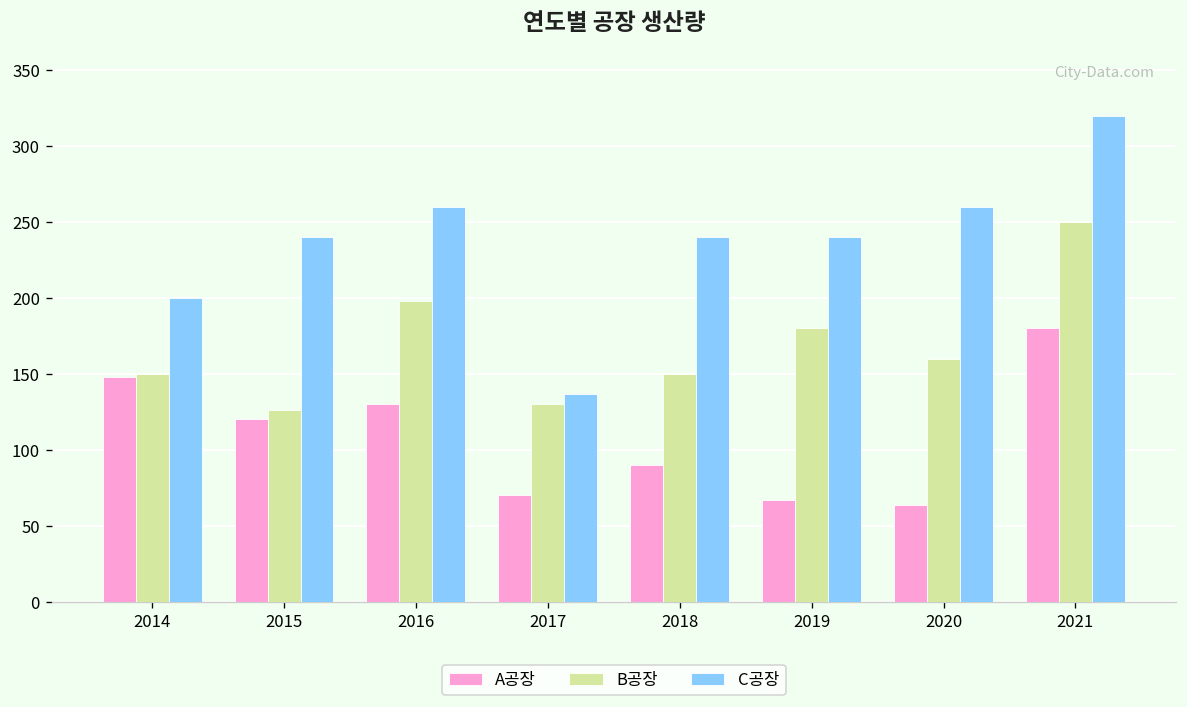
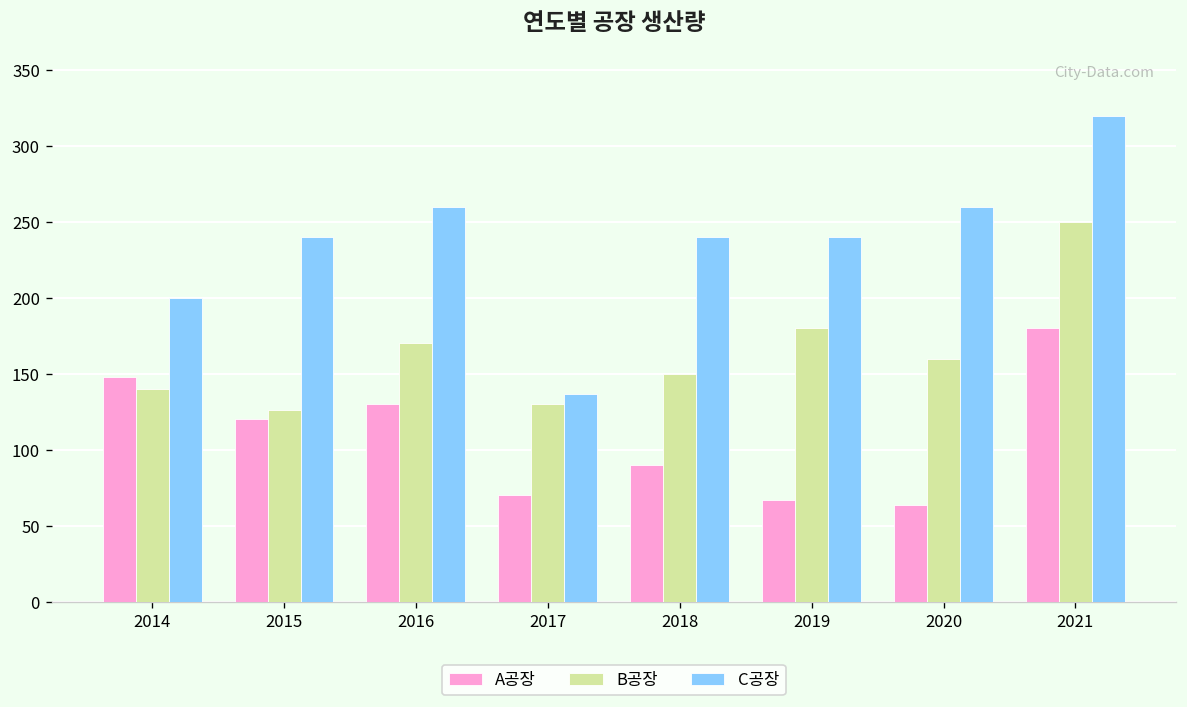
B공장, 2014: 150 -> 140
B공장, 2016: 198 -> 170
